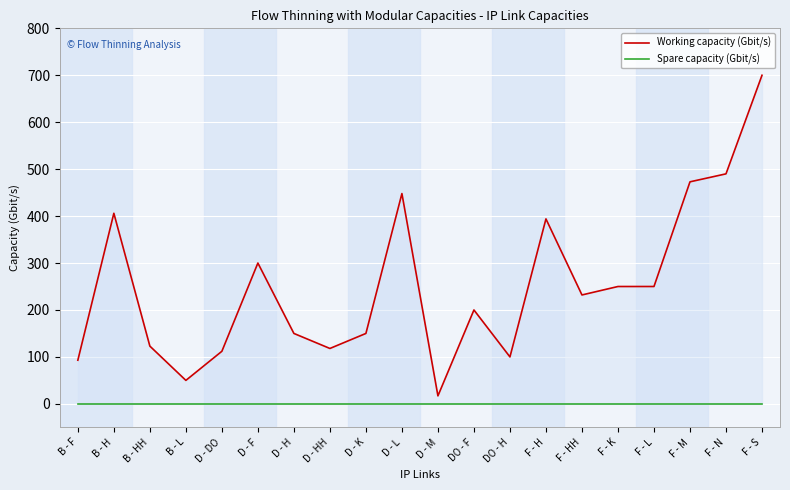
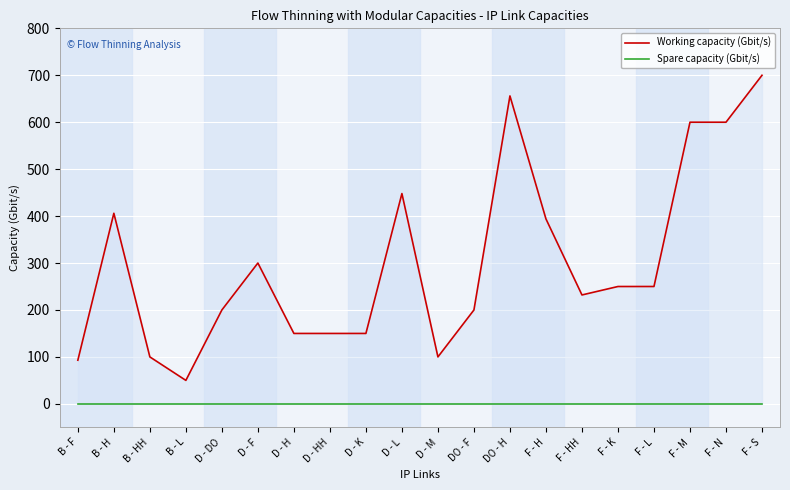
Working capacity (Gbit/s), B - HH: 120 -> 100
Working capacity (Gbit/s), D - DO: 110 -> 200
Working capacity (Gbit/s), D - HH: 120 -> 150
Working capacity (Gbit/s), D - M: 20 -> 100
Working capacity (Gbit/s), DO - H: 100 -> 660
Working capacity (Gbit/s), F - M: 470 -> 600
Working capacity (Gbit/s), F - N: 490 -> 600
